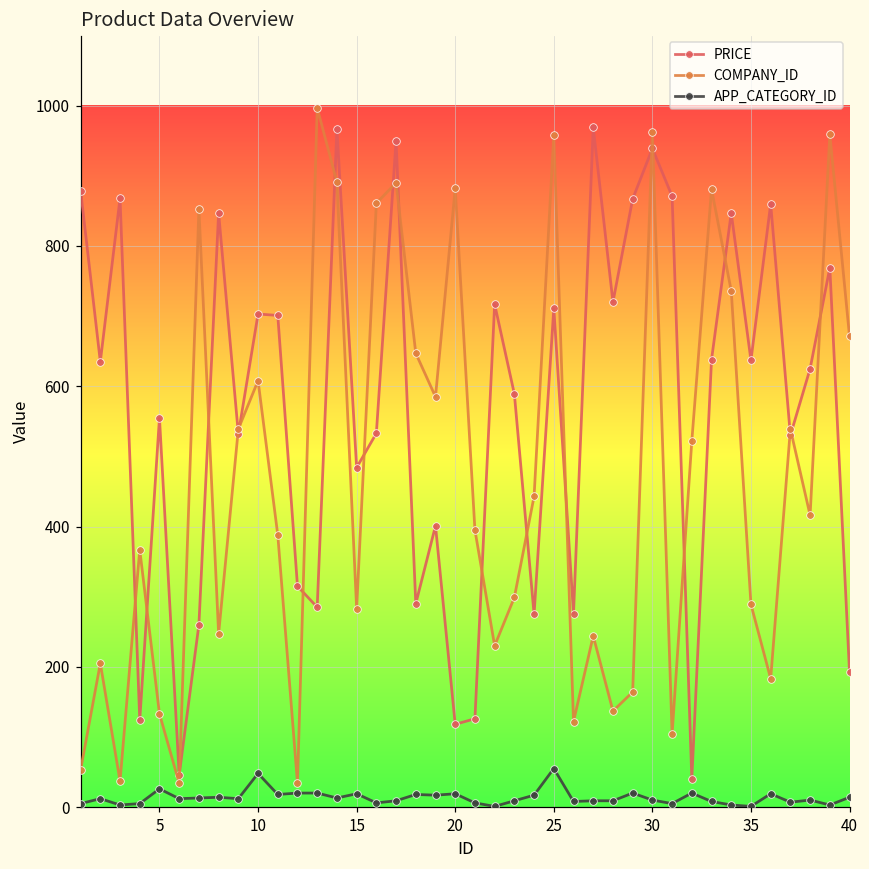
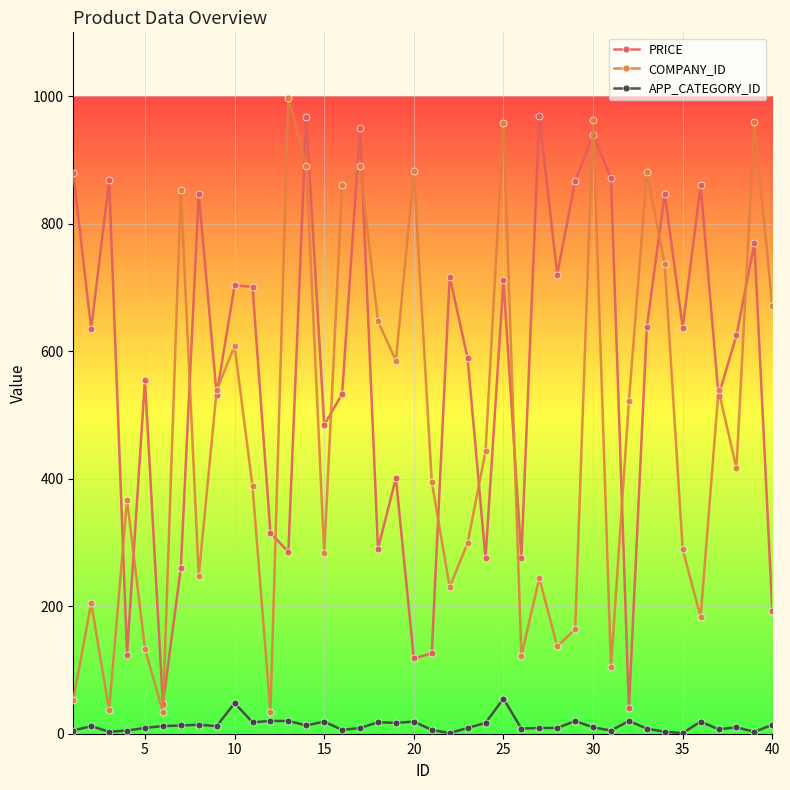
APP_CATEGORY_ID, 5: 30 -> 10
